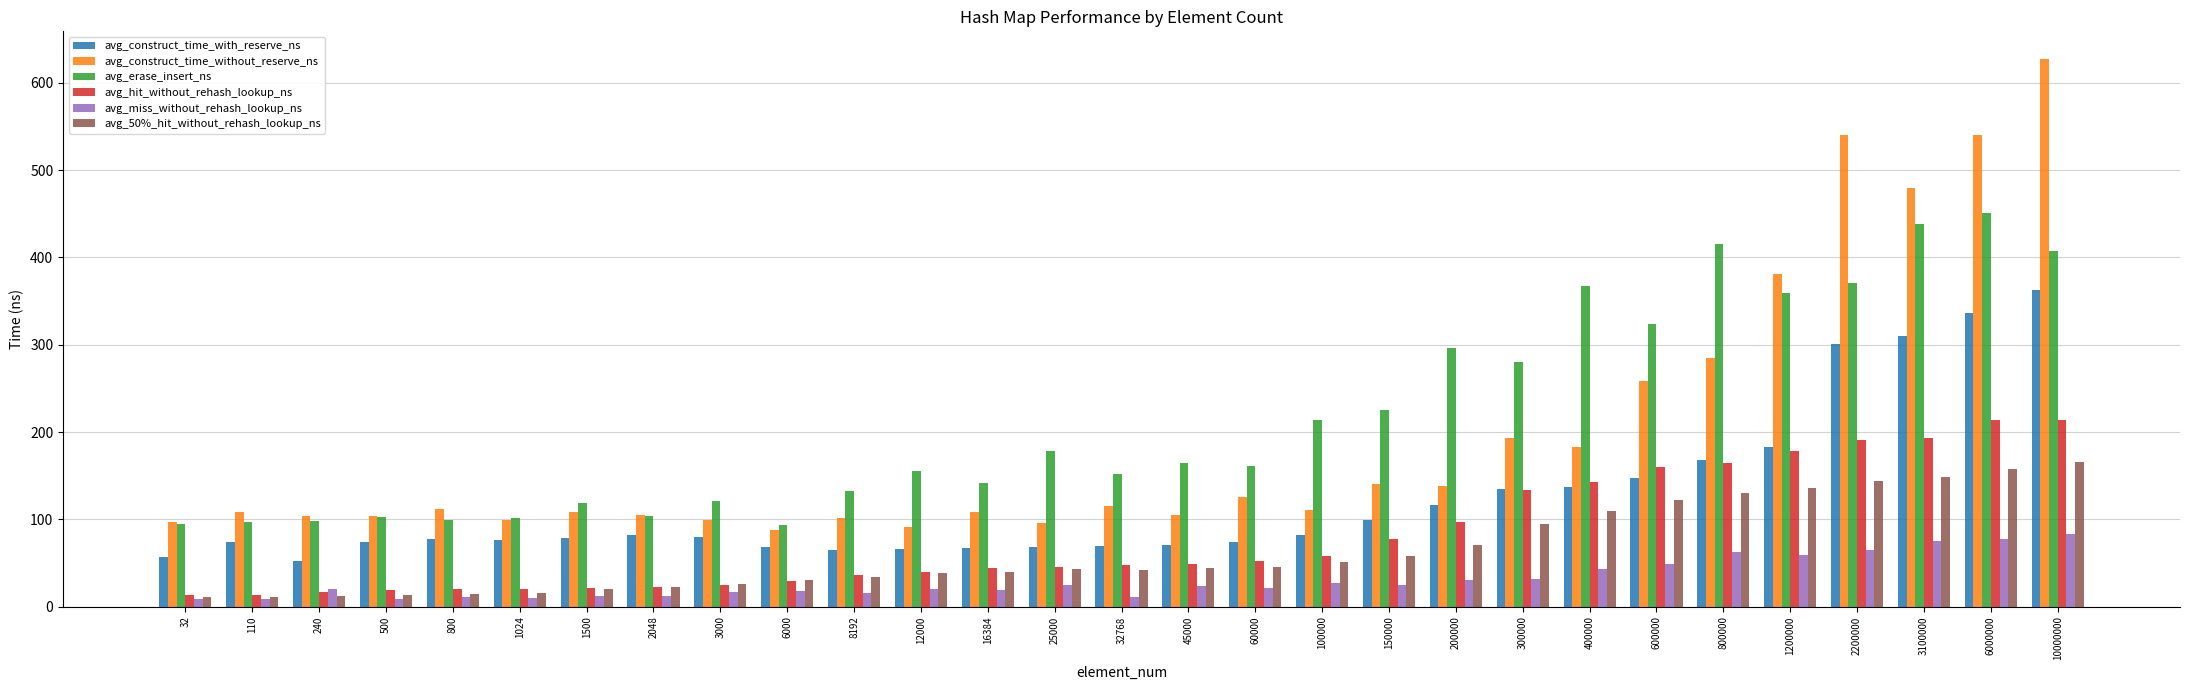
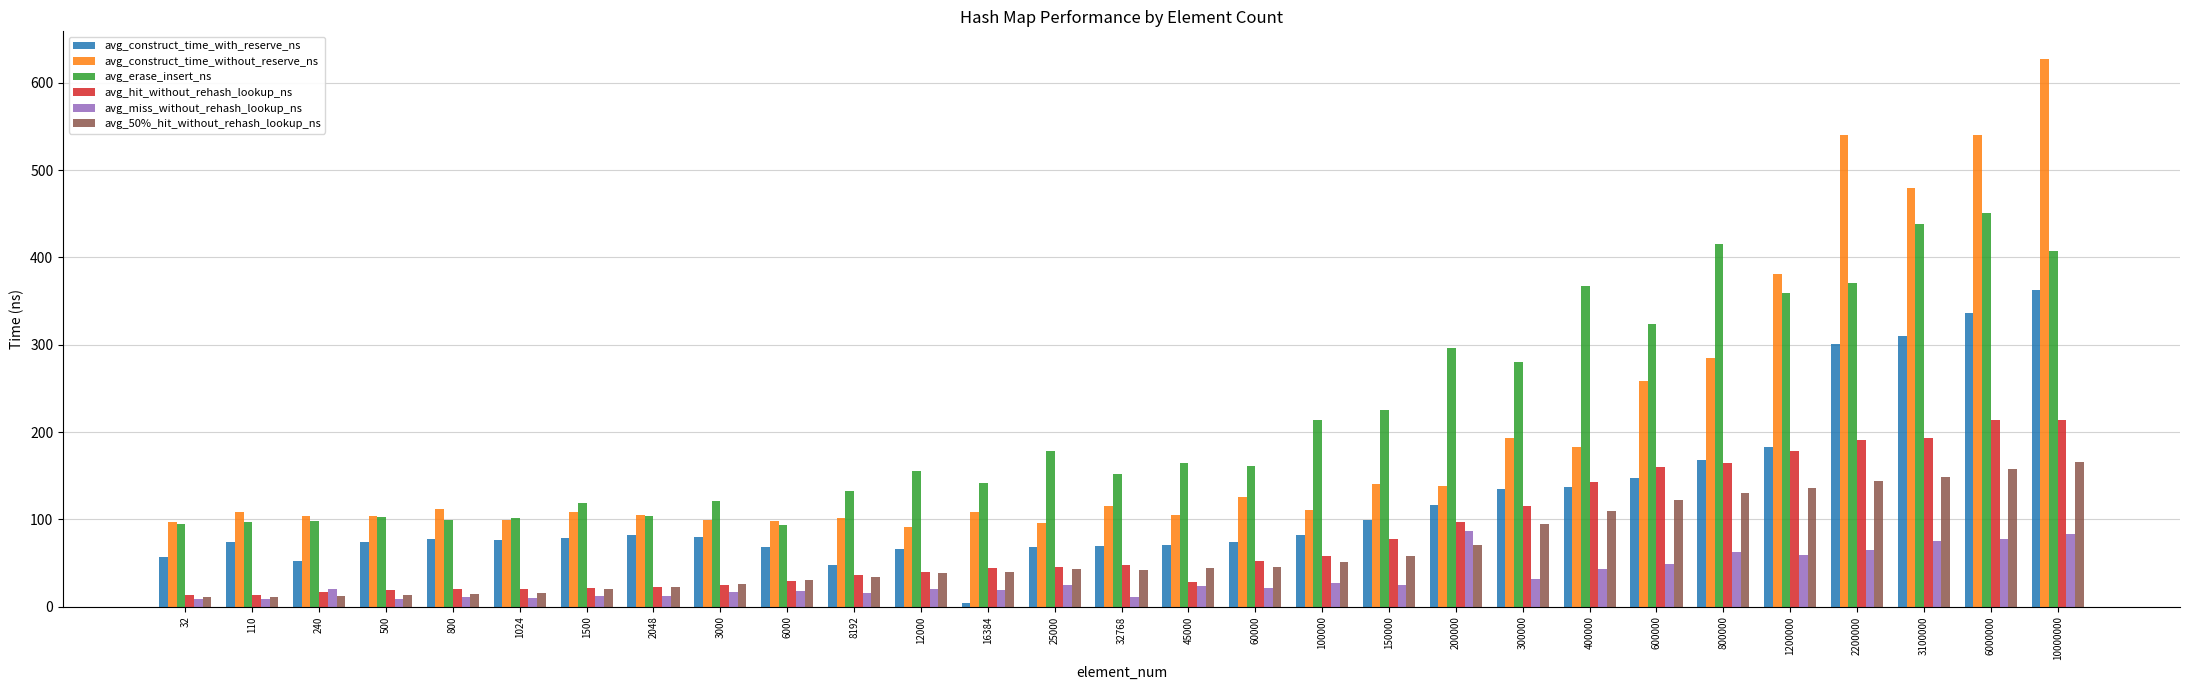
avg_construct_time_without_reserve_ns, 6000: 90 -> 100
avg_construct_time_with_reserve_ns, 8192: 70 -> 50
avg_construct_time_with_reserve_ns, 16384: 70 -> 0
avg_hit_without_rehash_lookup_ns, 45000: 50 -> 30
avg_miss_without_rehash_lookup_ns, 200000: 30 -> 90
avg_hit_without_rehash_lookup_ns, 300000: 130 -> 120
